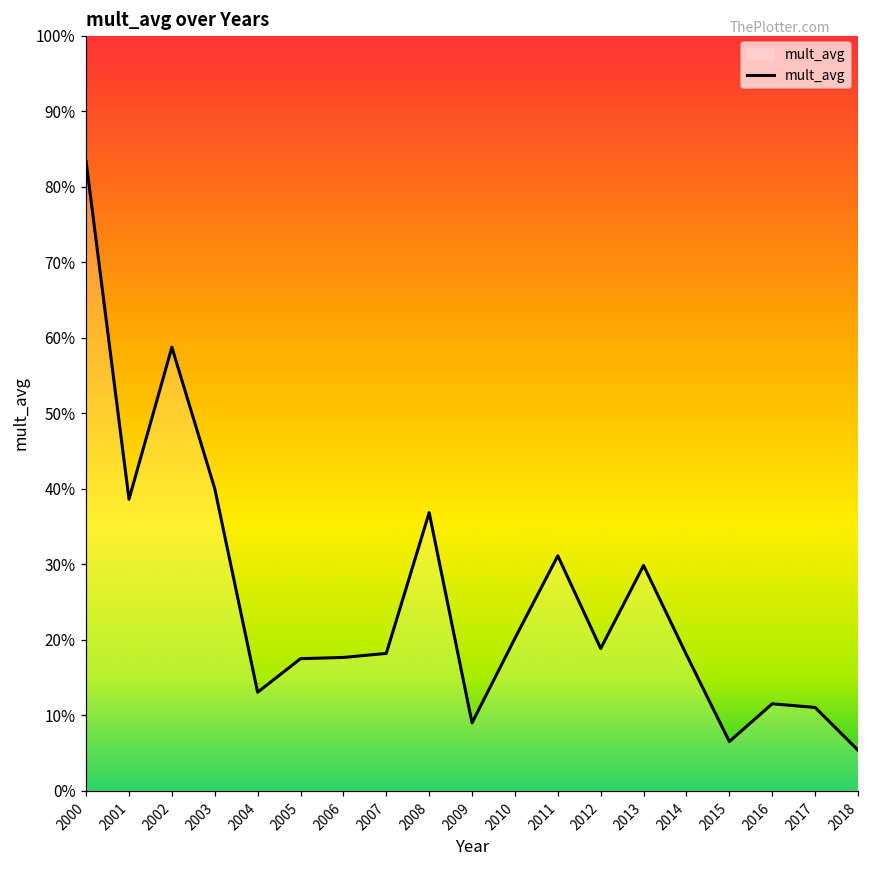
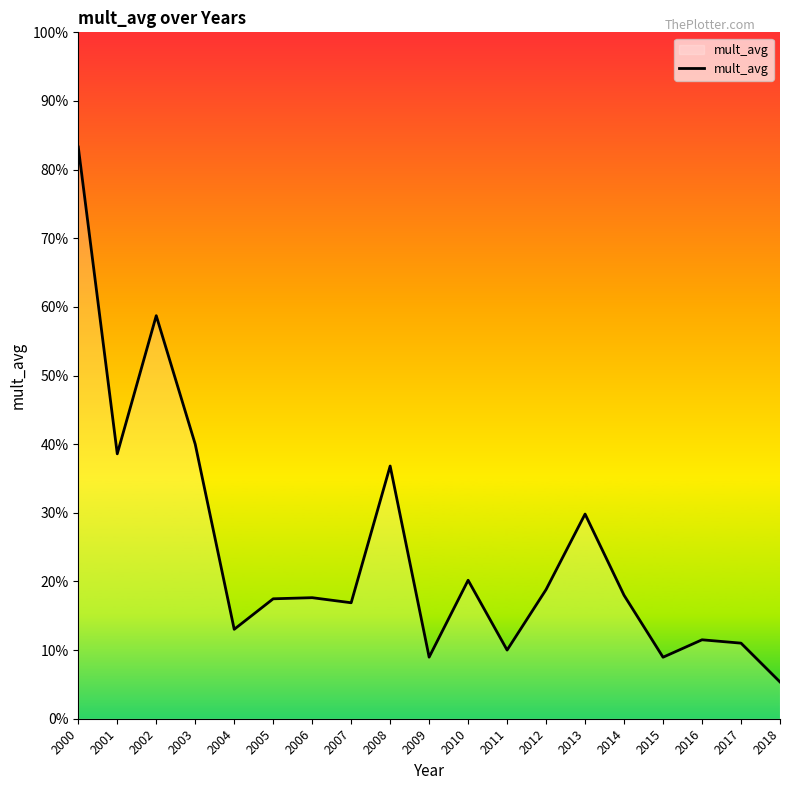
2007: 18% -> 17%
2011: 31% -> 10%
2015: 6% -> 9%
